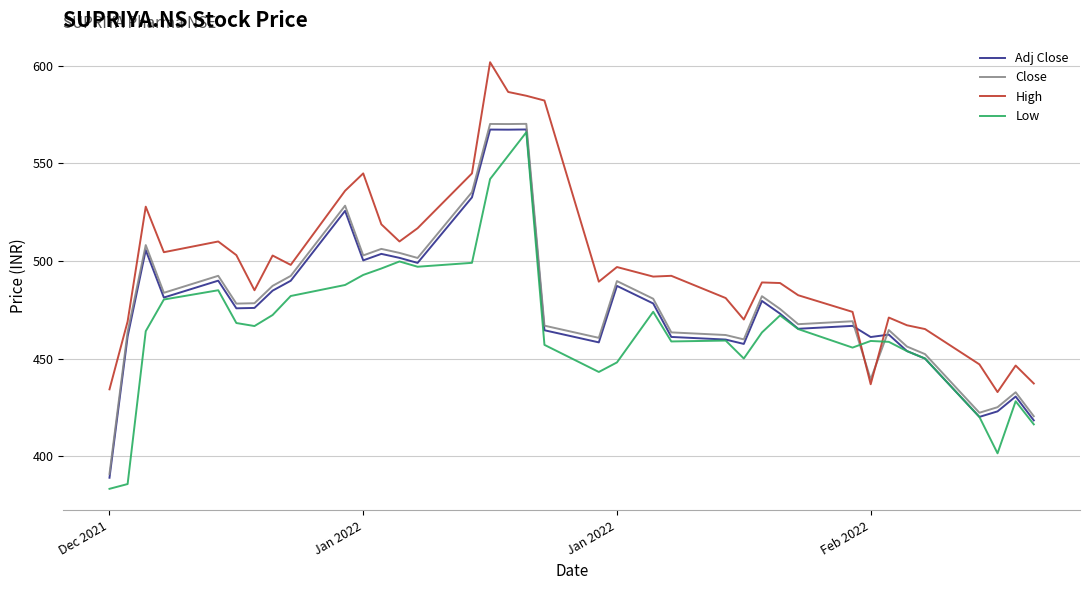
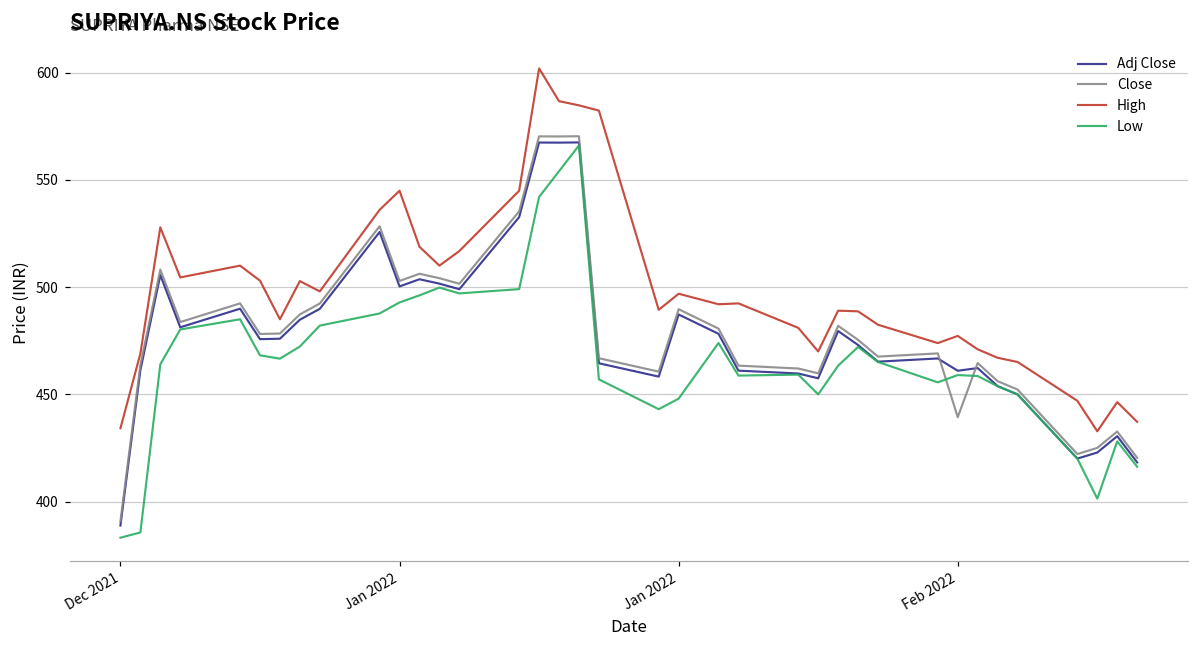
High, Feb 2022: 437 -> 477
